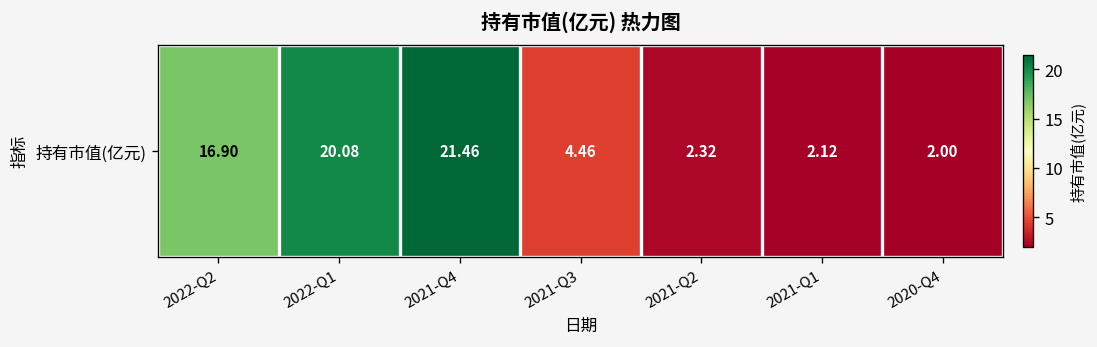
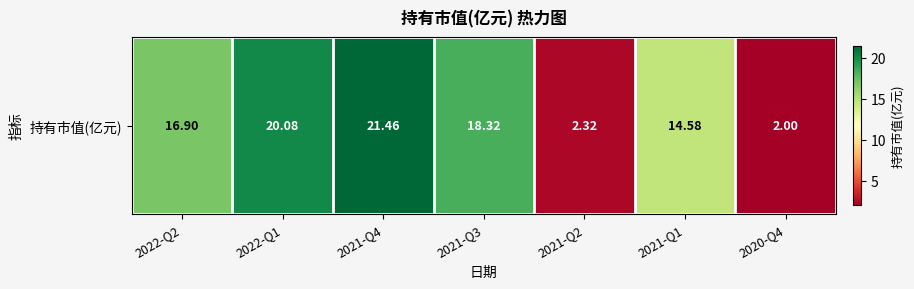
持有市值(亿元), 2021-Q3: 4.46 -> 18.32
持有市值(亿元), 2021-Q1: 2.12 -> 14.58
